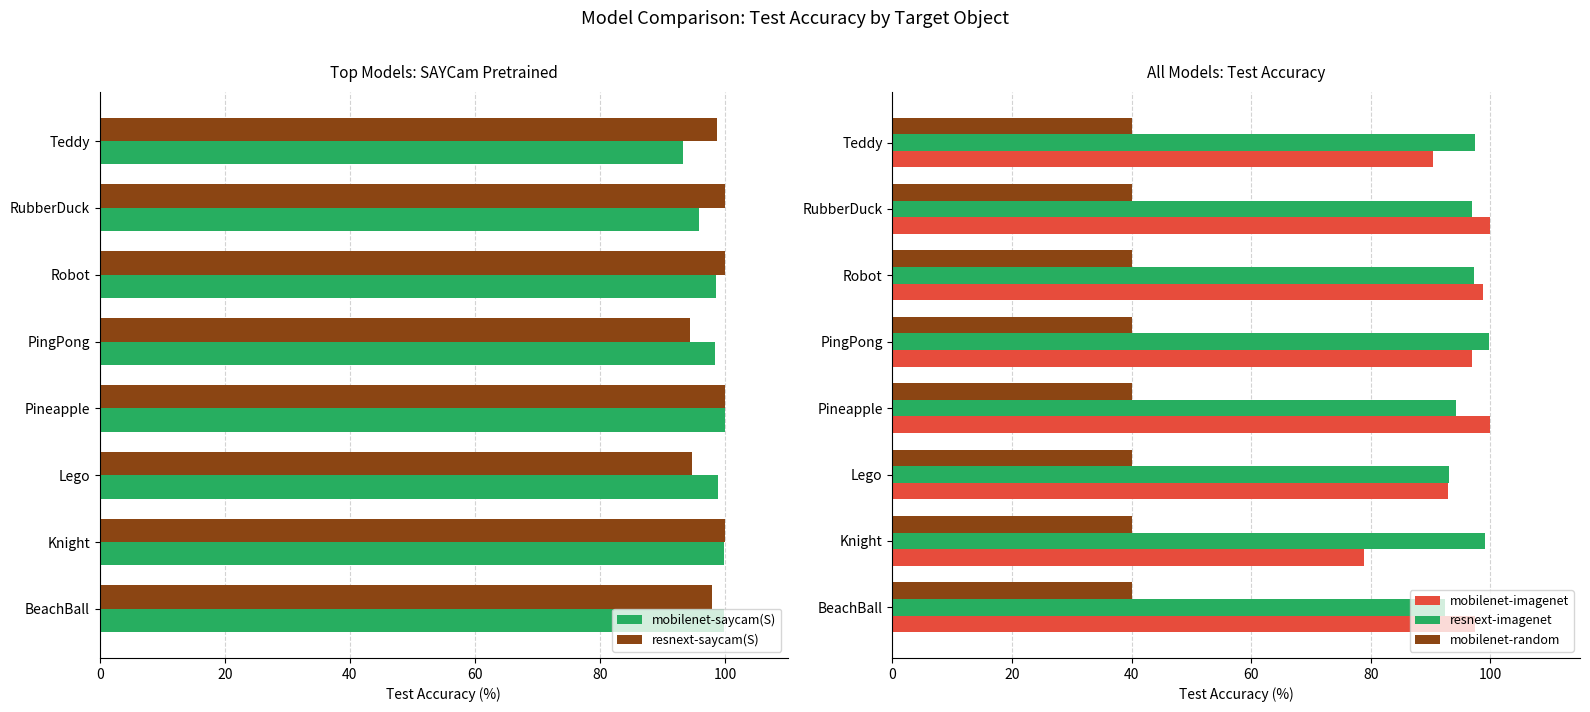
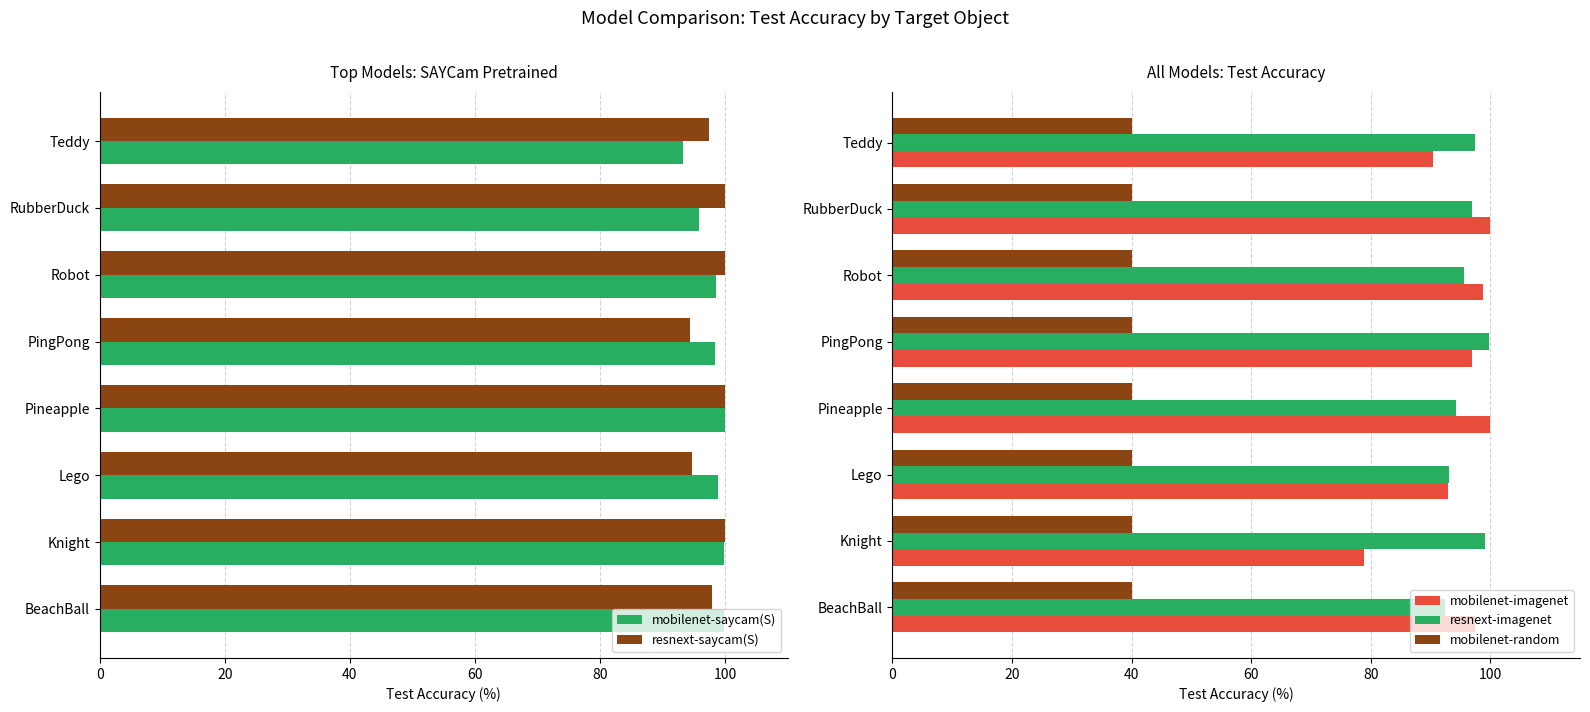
Top Models: SAYCam Pretrained, resnext-saycam(S), Teddy: 99 -> 97
All Models: Test Accuracy, resnext-imagenet, Robot: 97 -> 96
